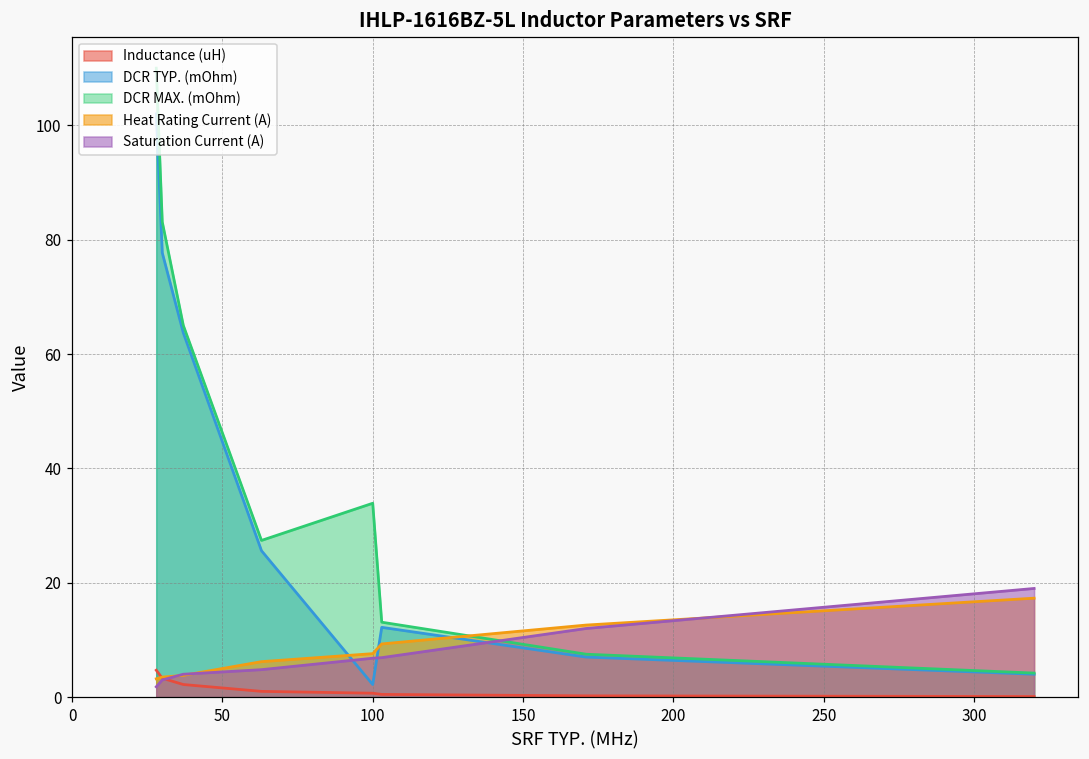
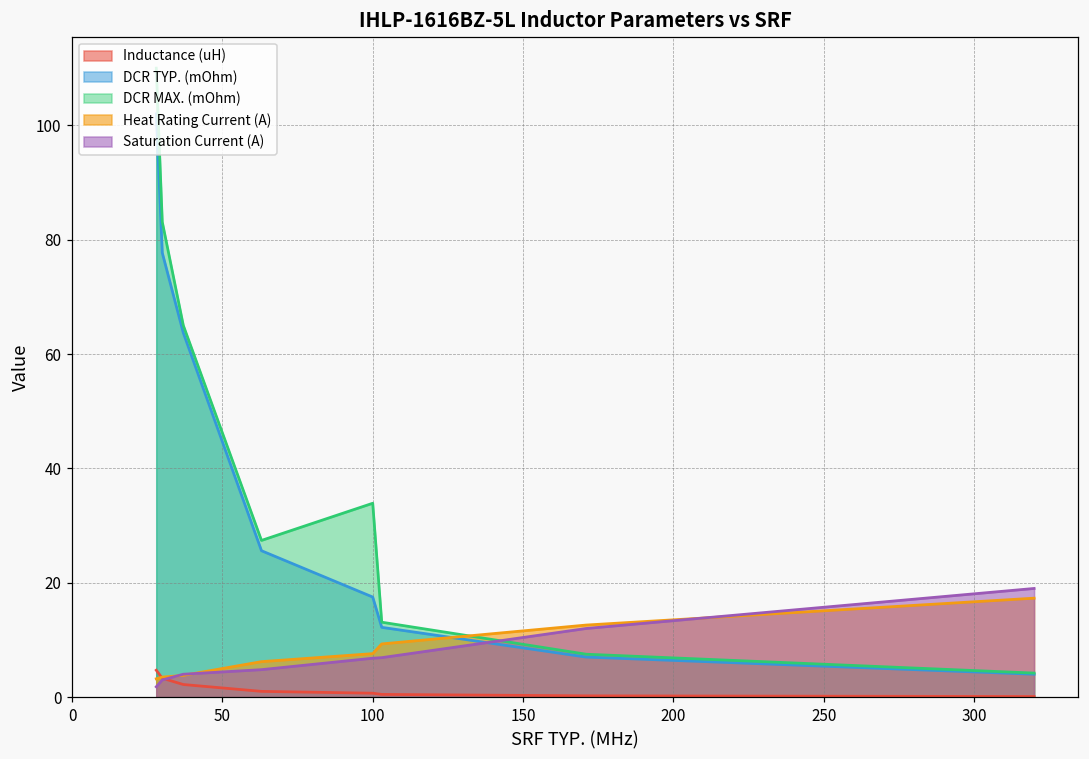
DCR TYP. (mOhm), 100: 2 -> 18
